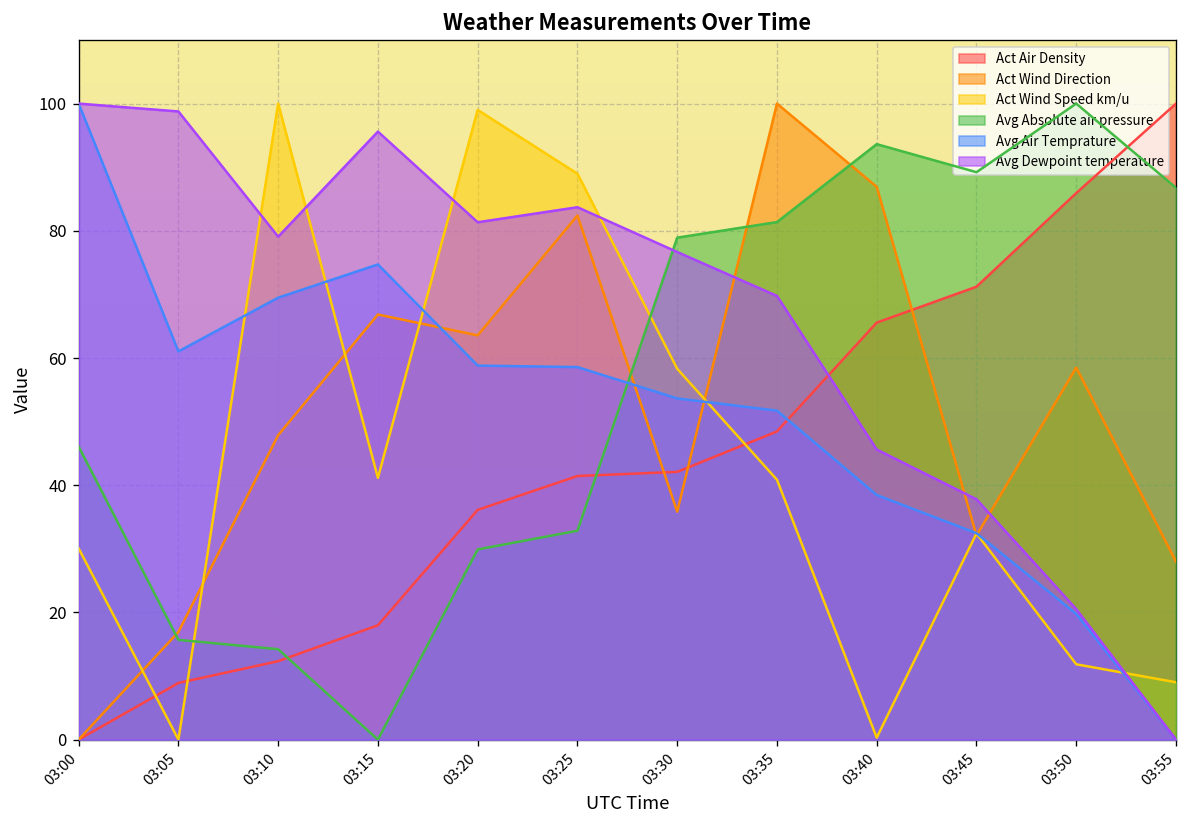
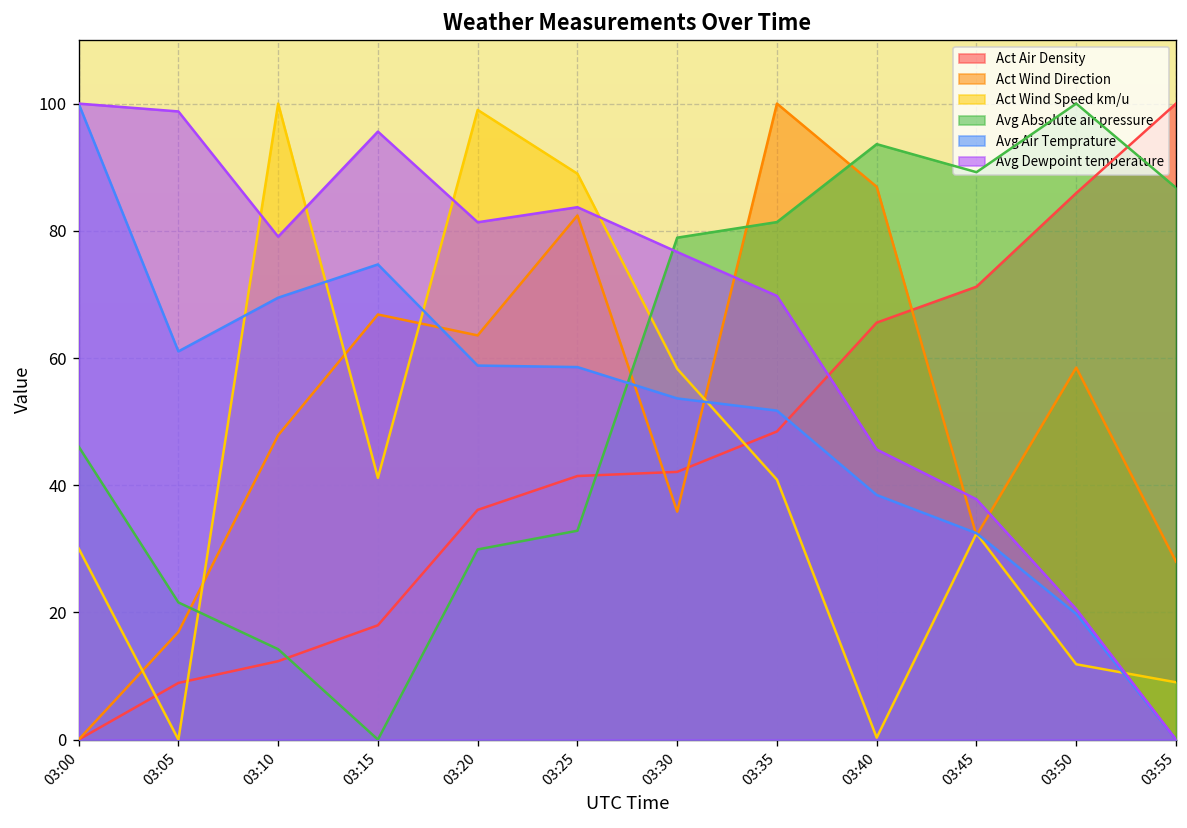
Avg Absolute air pressure, 03:05: 16 -> 22
